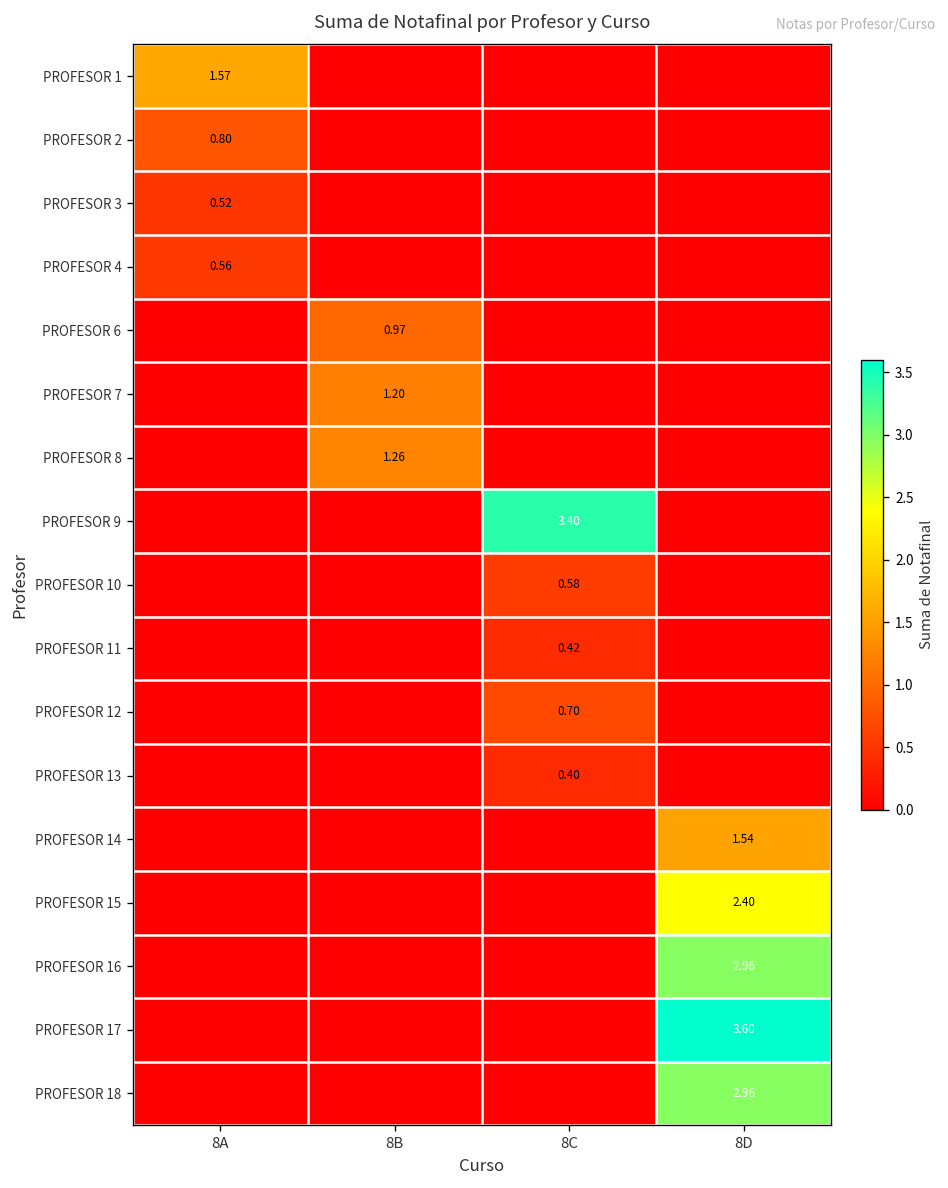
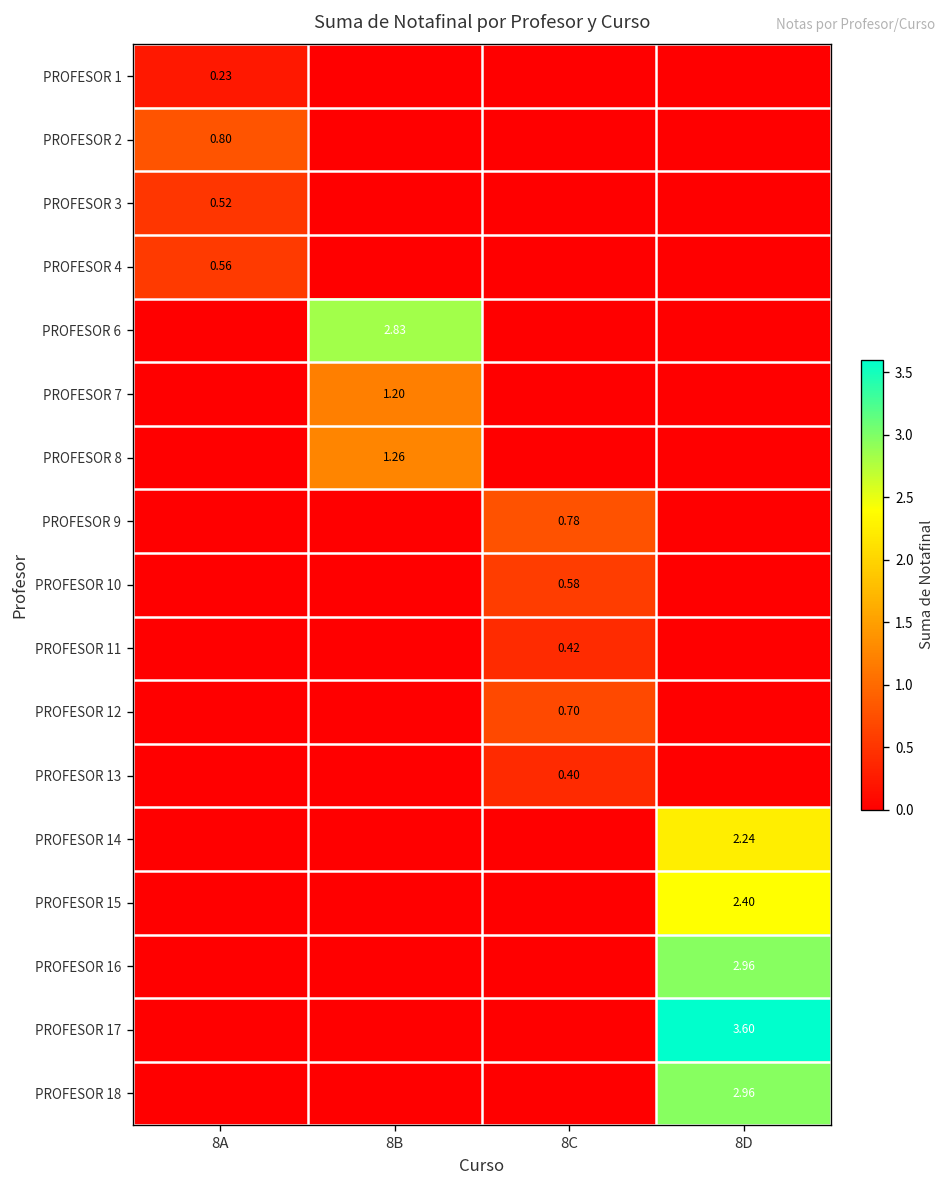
PROFESOR 1, 8A: 1.57 -> 0.23
PROFESOR 6, 8B: 0.97 -> 2.83
PROFESOR 9, 8C: 3.40 -> 0.78
PROFESOR 14, 8D: 1.54 -> 2.24
